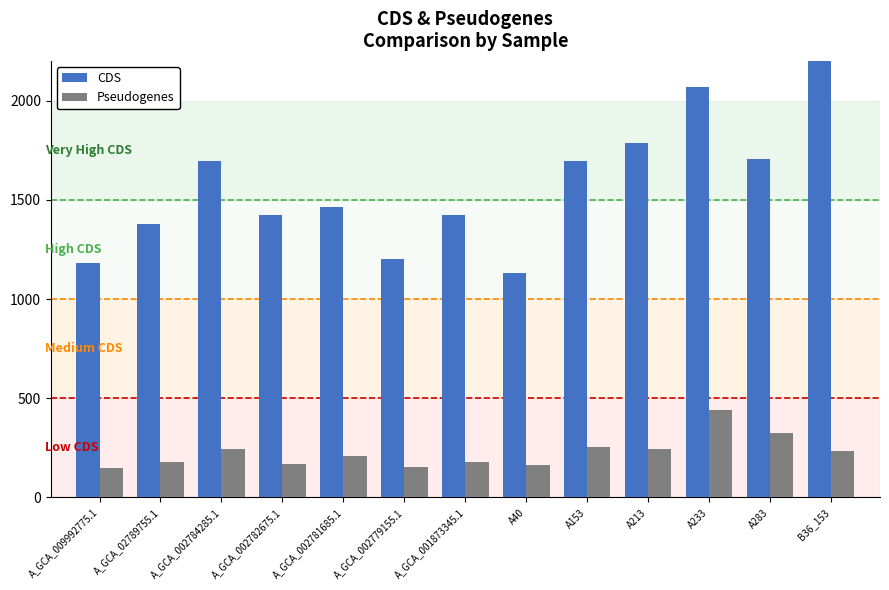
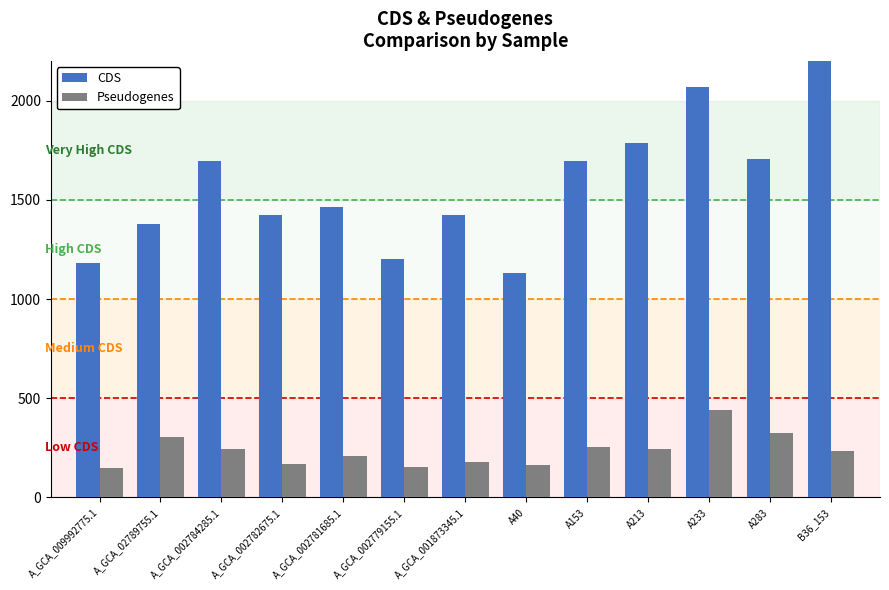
Pseudogenes, A_GCA_02789755.1: 180 -> 300
